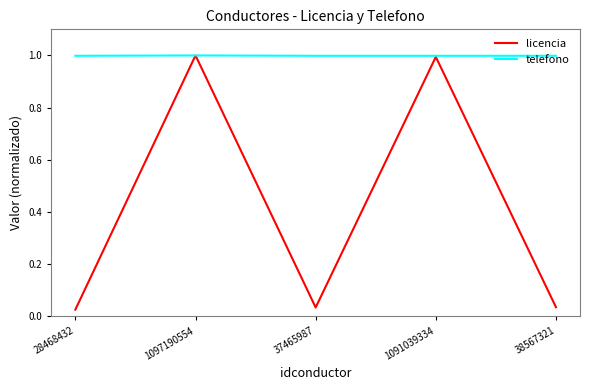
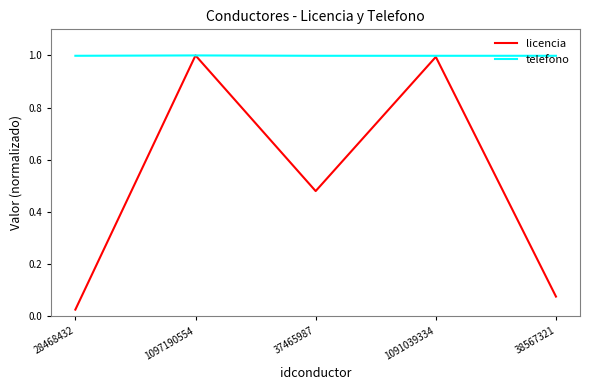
licencia, 37465987: 0.03 -> 0.48
licencia, 38567321: 0.04 -> 0.08
